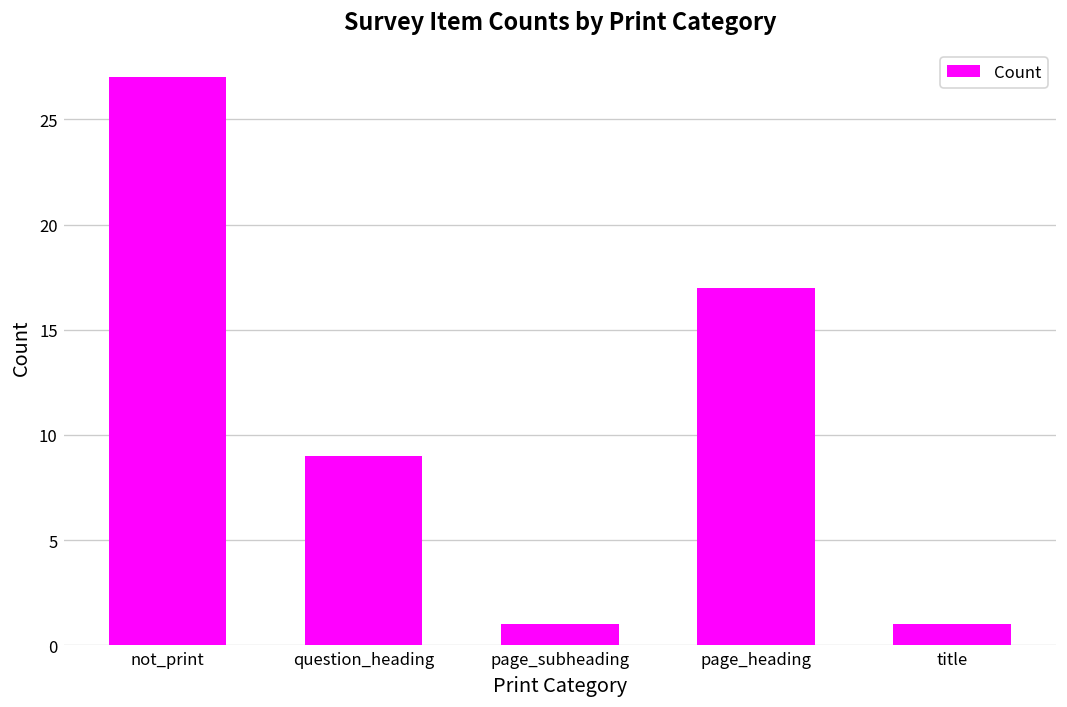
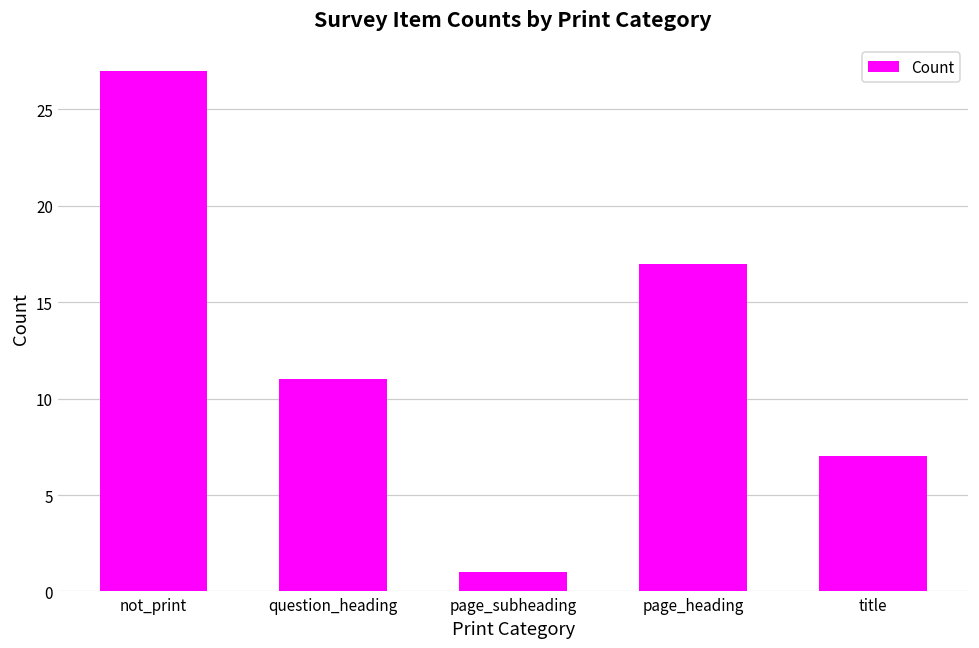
question_heading: 9 -> 11
title: 1 -> 7
